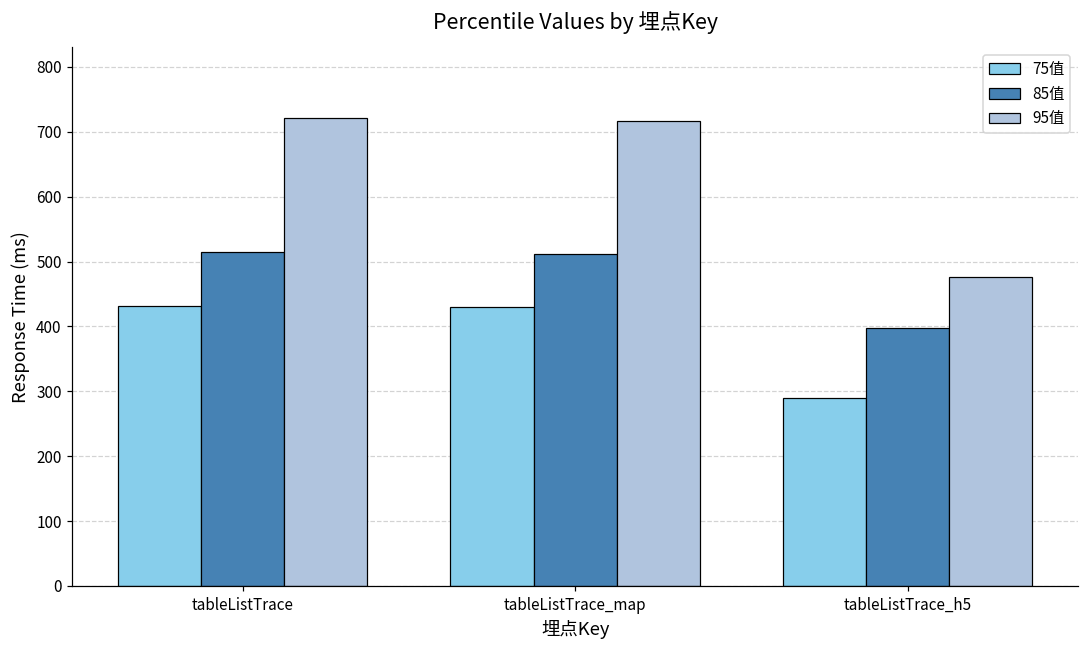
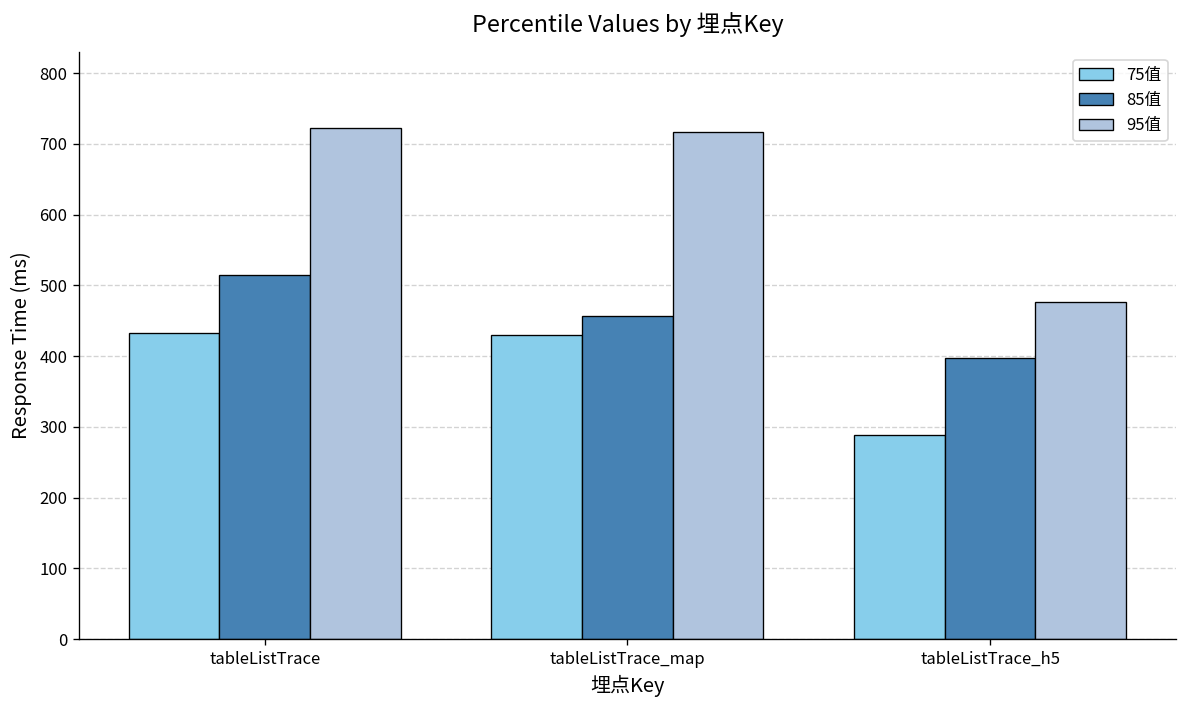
85值, tableListTrace_map: 510 -> 460
